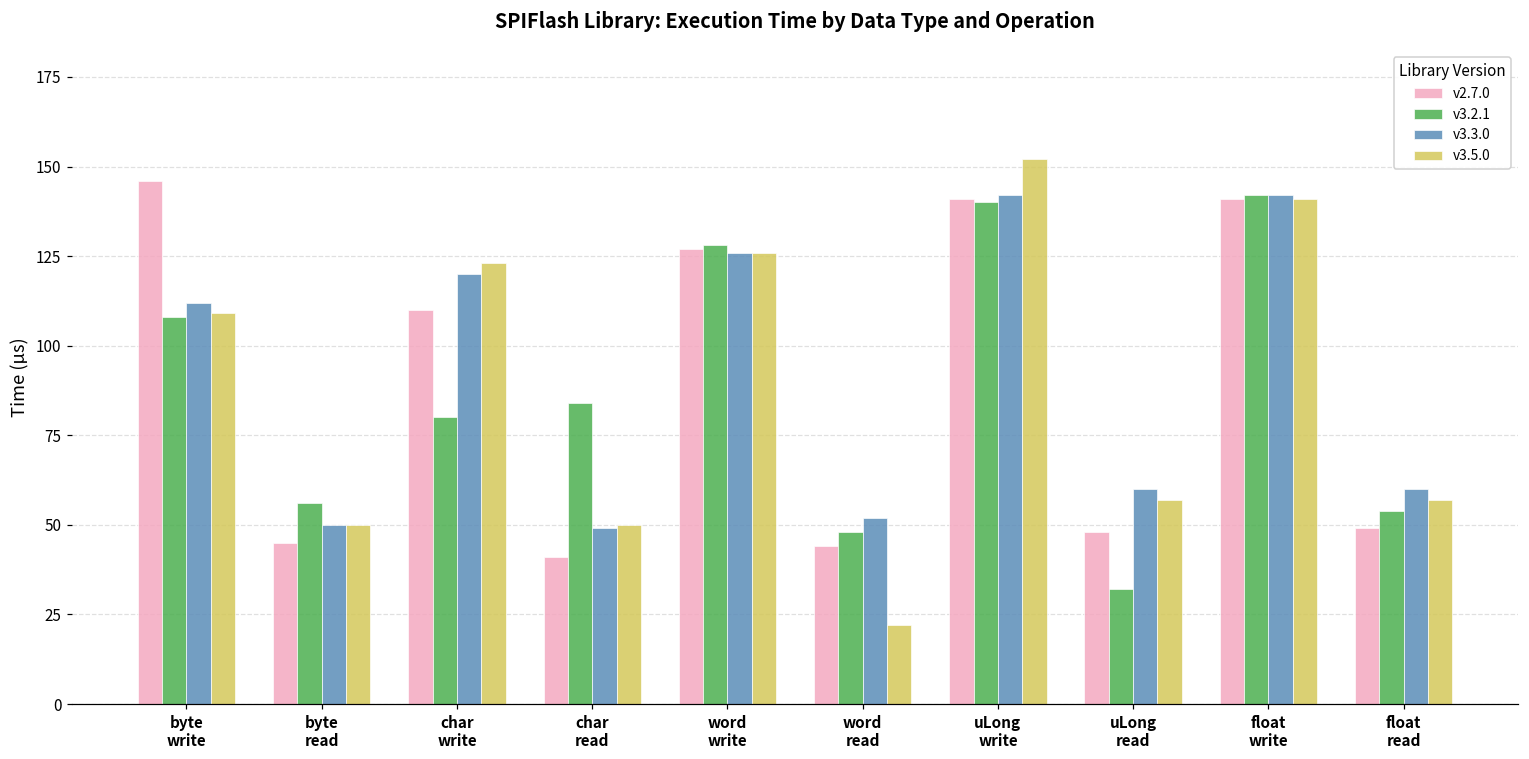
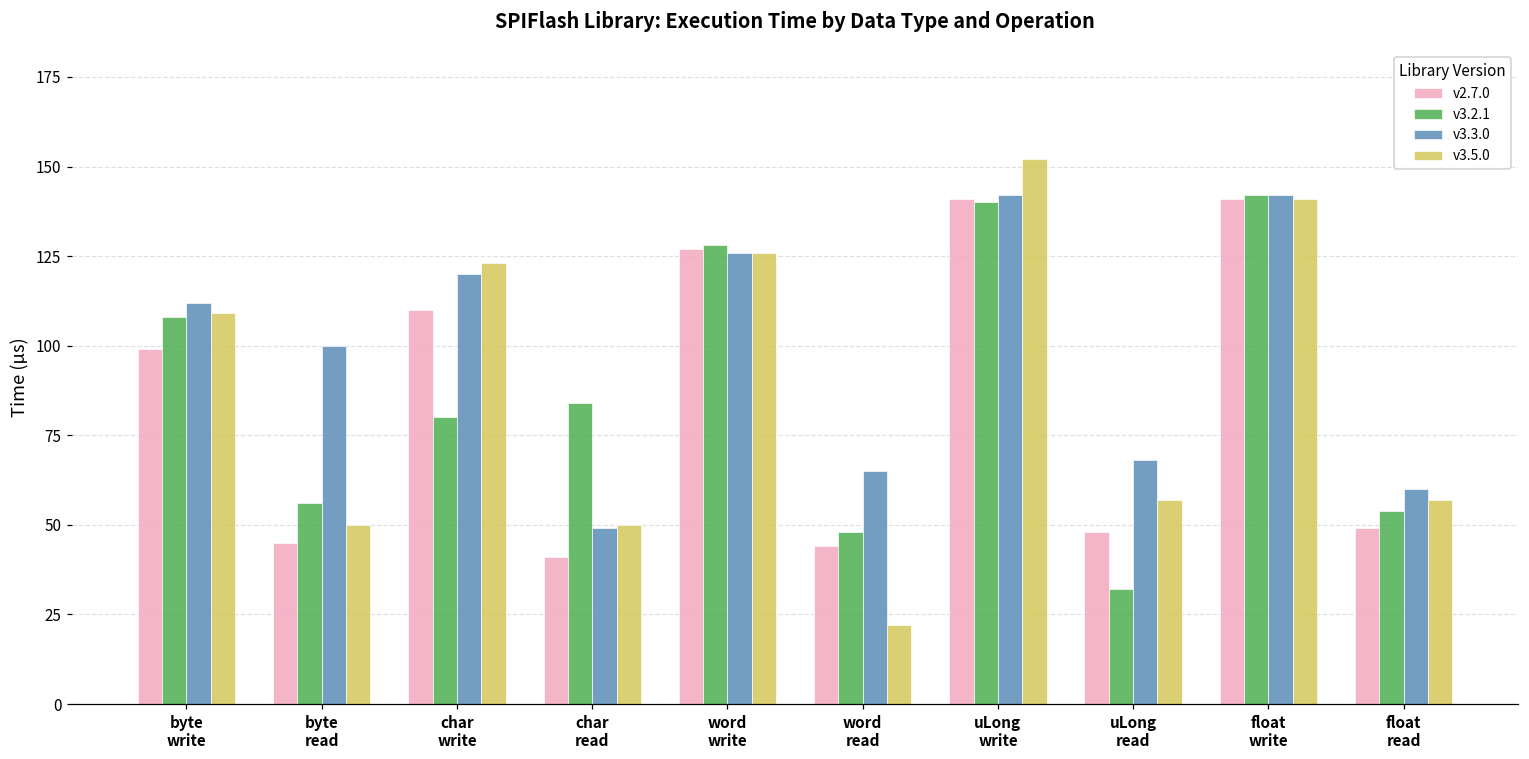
v2.7.0, byte write: 146 -> 99
v3.3.0, byte read: 50 -> 100
v3.3.0, word read: 52 -> 65
v3.3.0, uLong read: 60 -> 68
